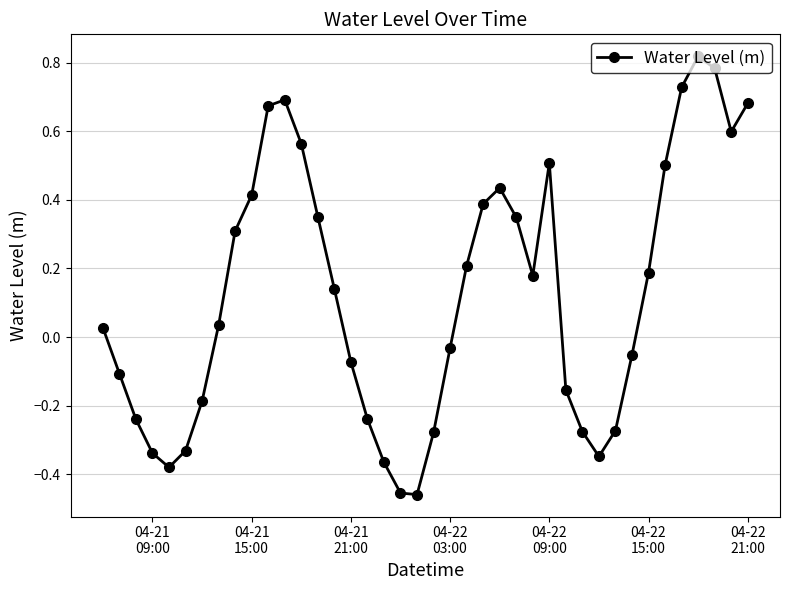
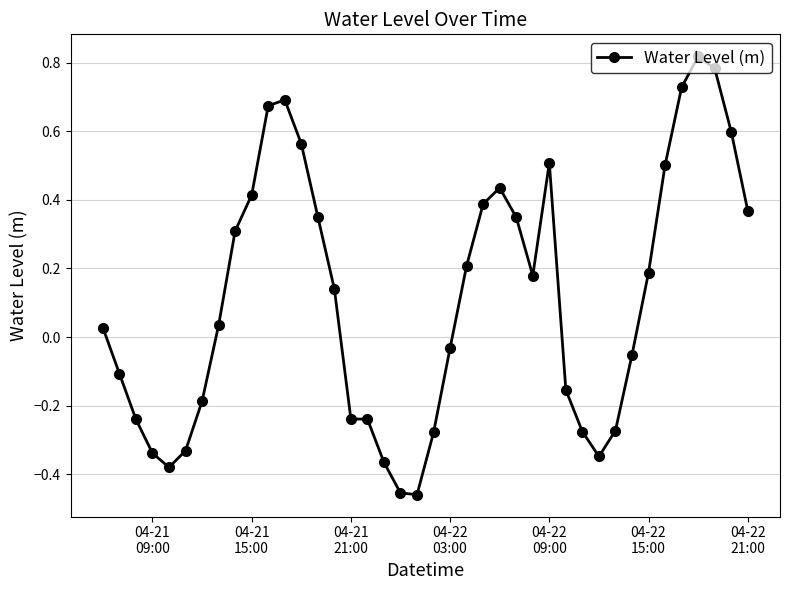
04-21 21:00: -0.07 -> -0.24
04-22 21:00: 0.68 -> 0.37
